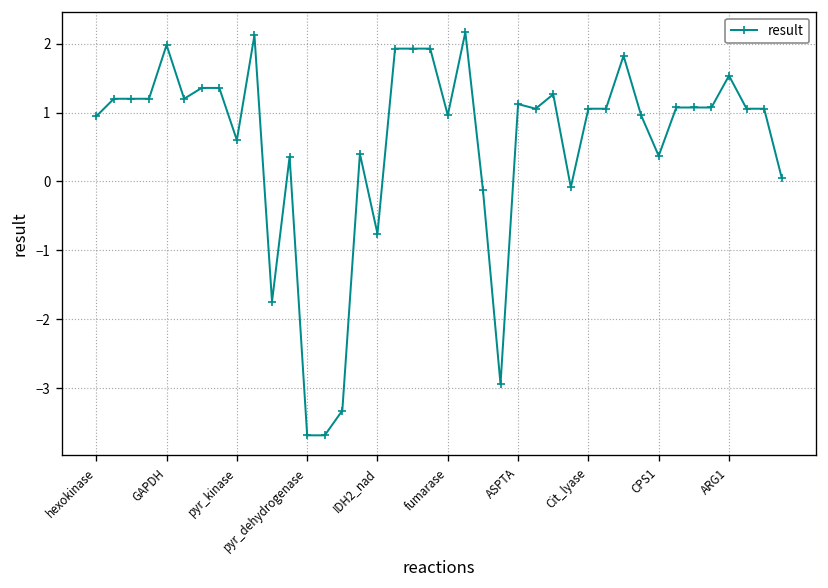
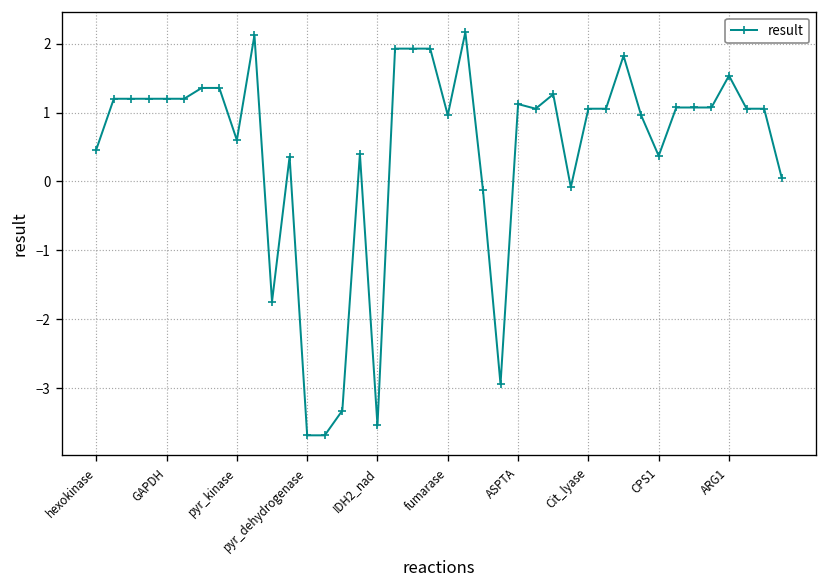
hexokinase: 0.9 -> 0.5
GAPDH: 2.0 -> 1.2
IDH2_nad: -0.8 -> -3.5
